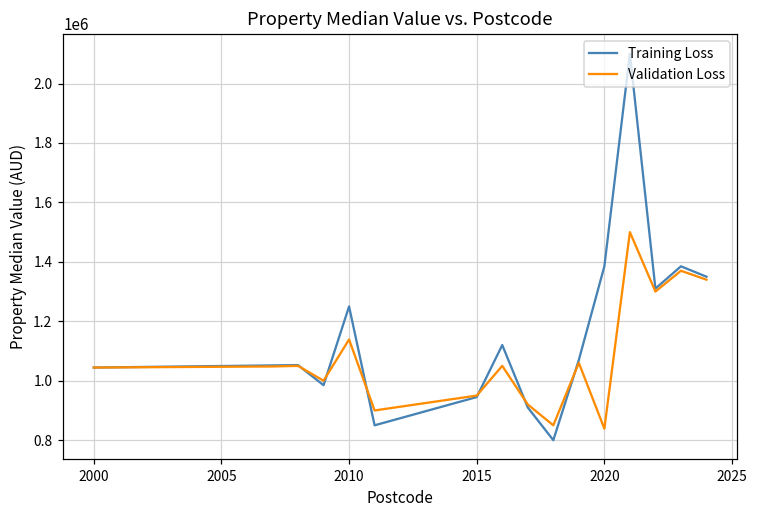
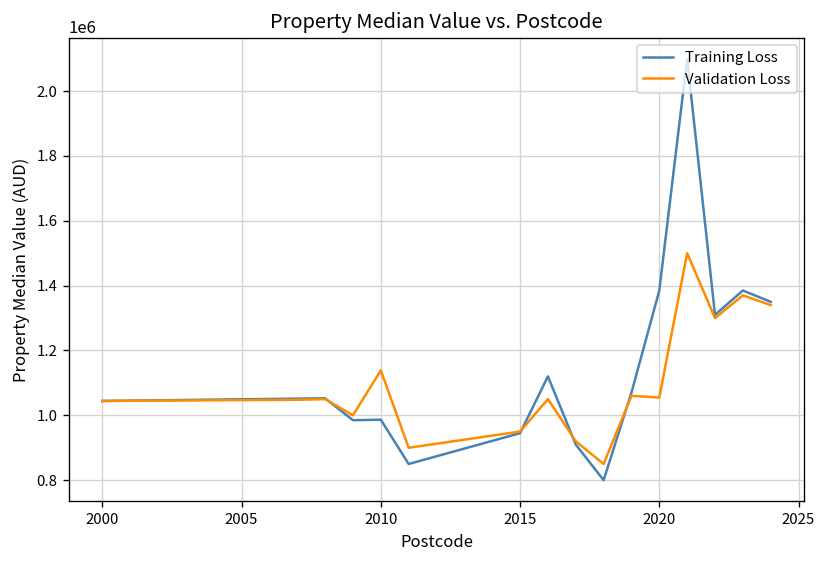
Training Loss, 2010: 1250000 -> 990000
Validation Loss, 2020: 840000 -> 1060000
